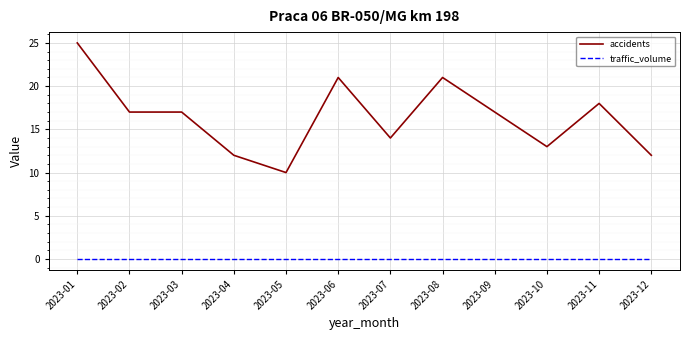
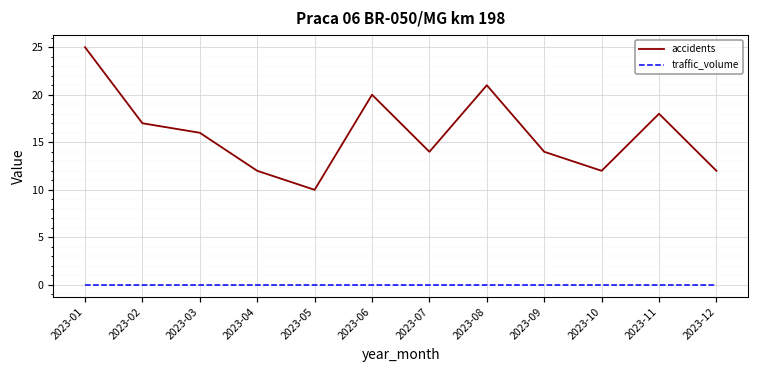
accidents, 2023-03: 17 -> 16
accidents, 2023-06: 21 -> 20
accidents, 2023-09: 17 -> 14
accidents, 2023-10: 13 -> 12
